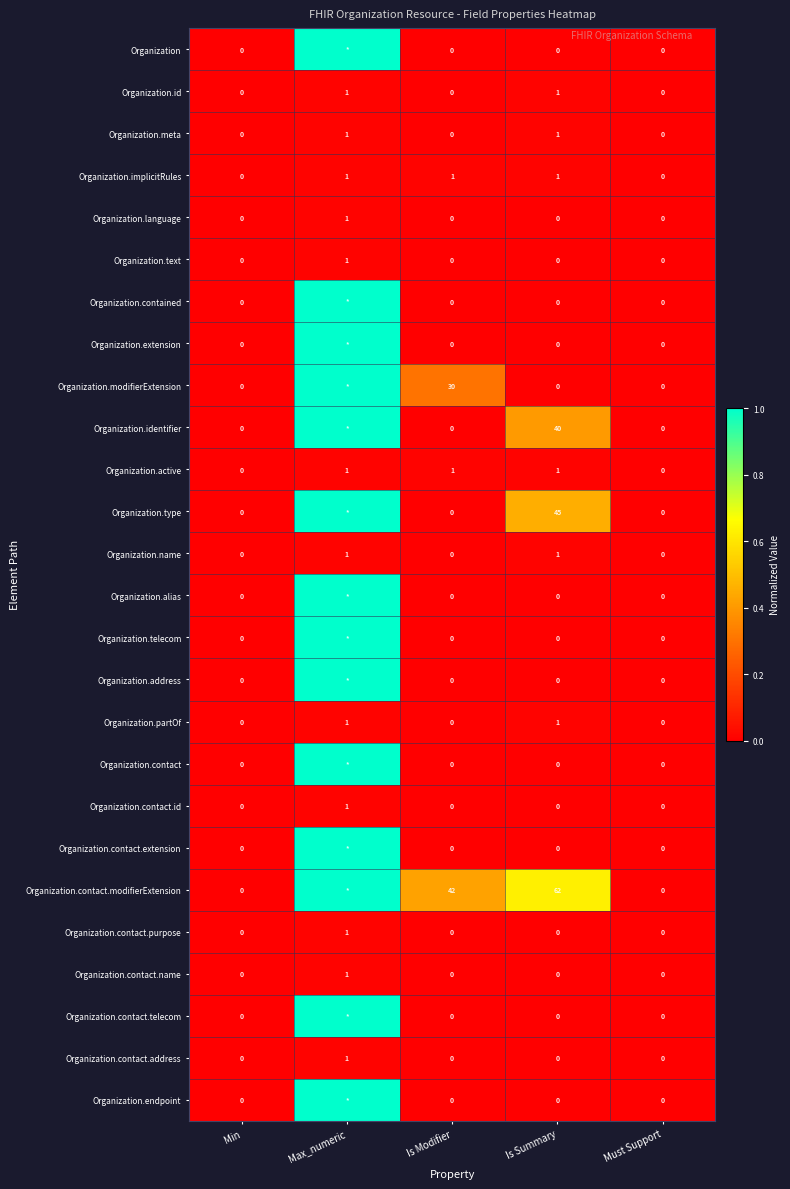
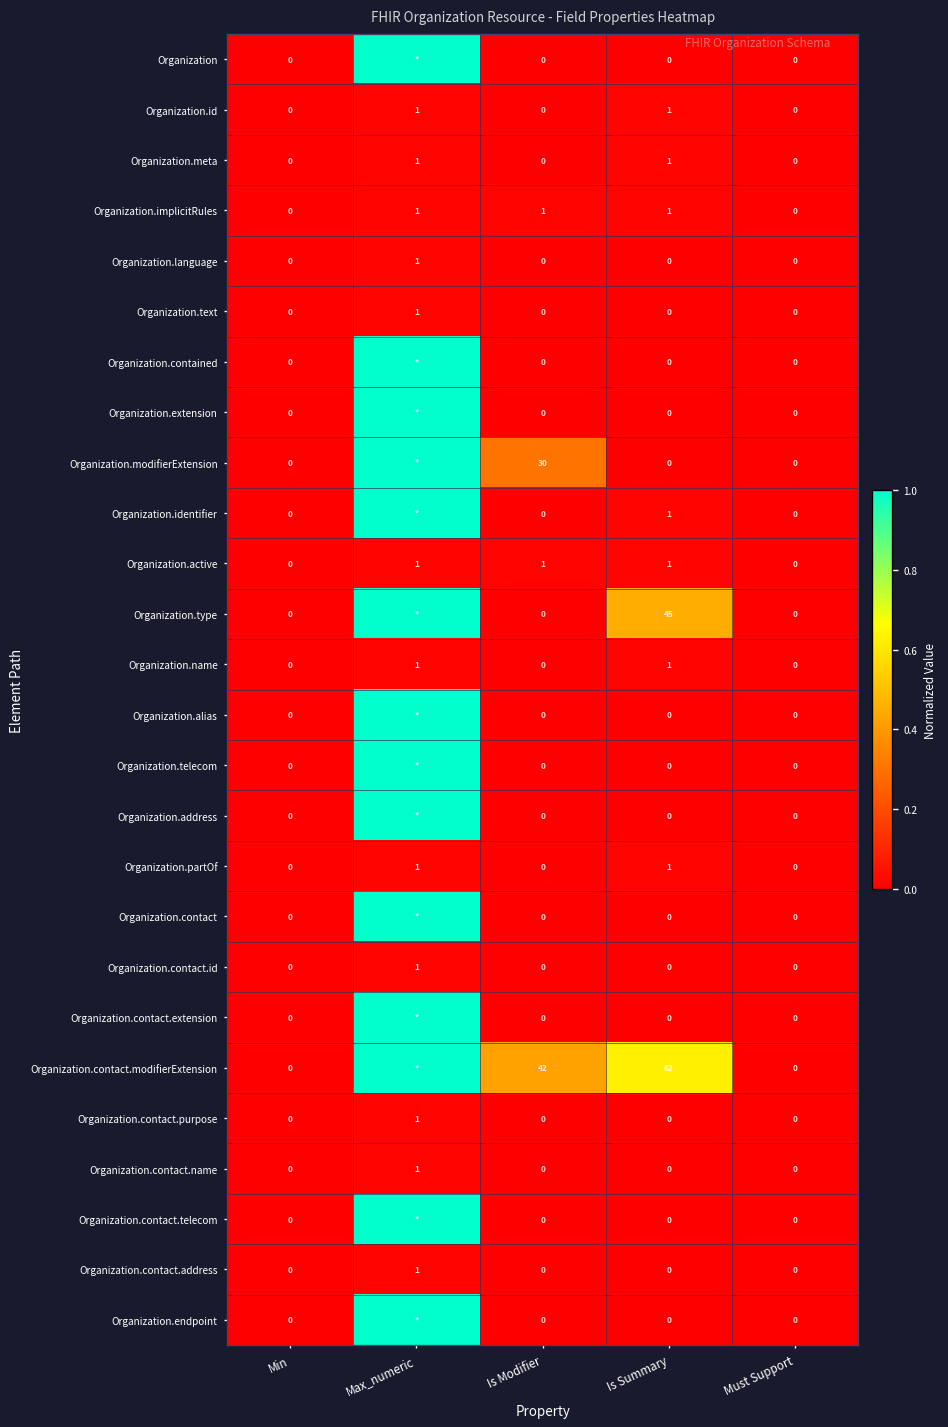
Organization.identifier, Is Summary: 40 -> 1
